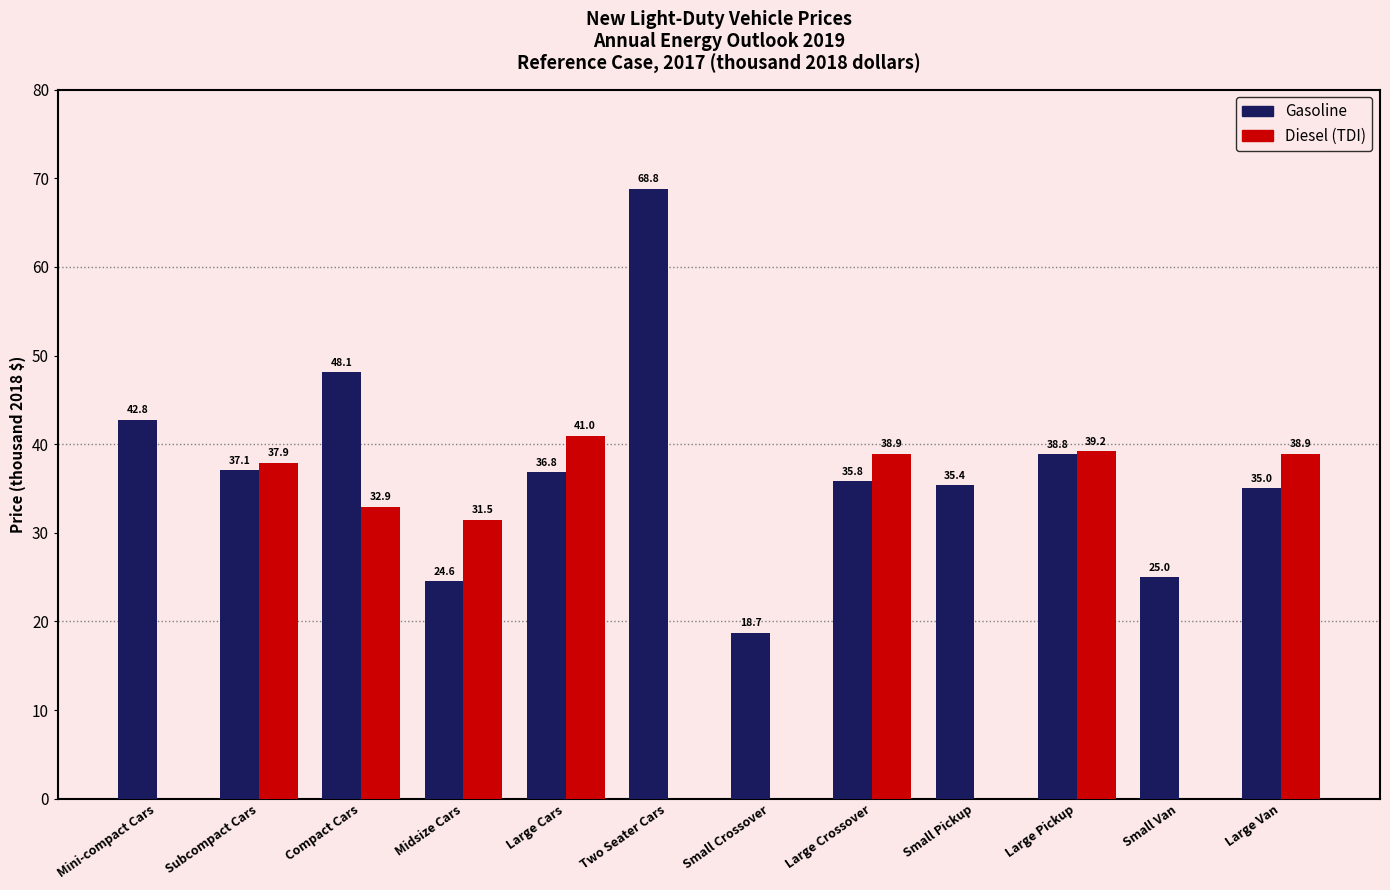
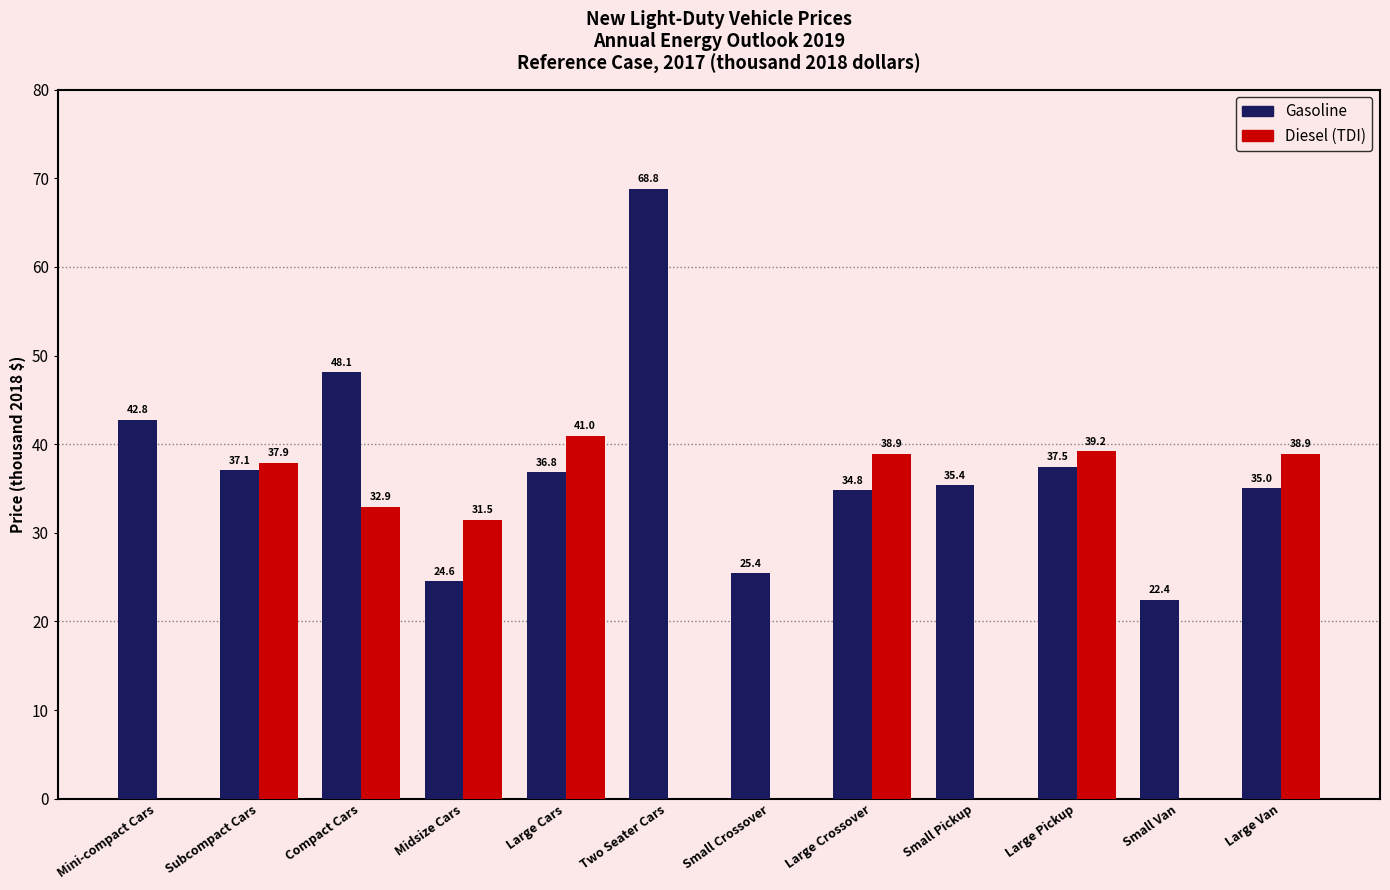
Gasoline, Small Crossover: 18.7 -> 25.4
Gasoline, Large Crossover: 35.8 -> 34.8
Gasoline, Large Pickup: 38.8 -> 37.5
Gasoline, Small Van: 25.0 -> 22.4
